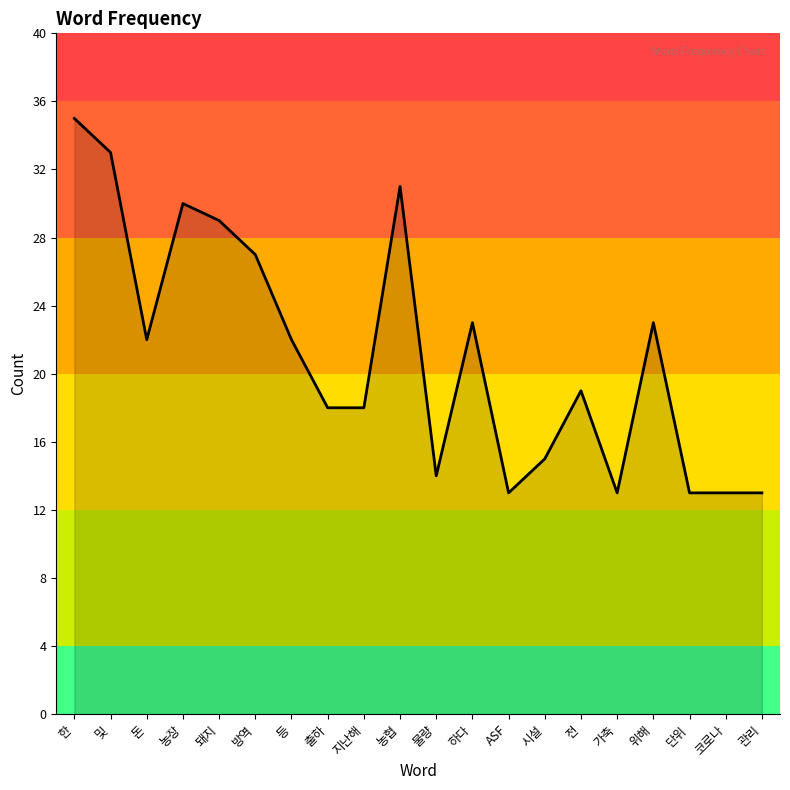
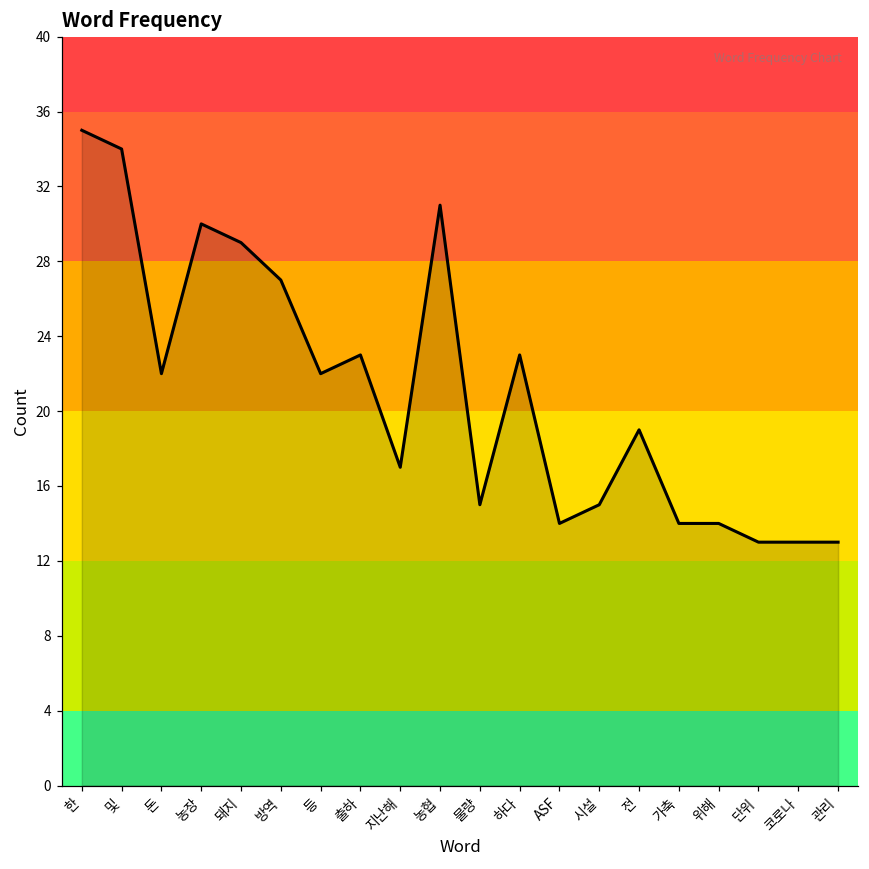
및: 33 -> 34
출하: 18 -> 23
지난해: 18 -> 17
물량: 14 -> 15
ASF: 13 -> 14
가축: 13 -> 14
위해: 23 -> 14
